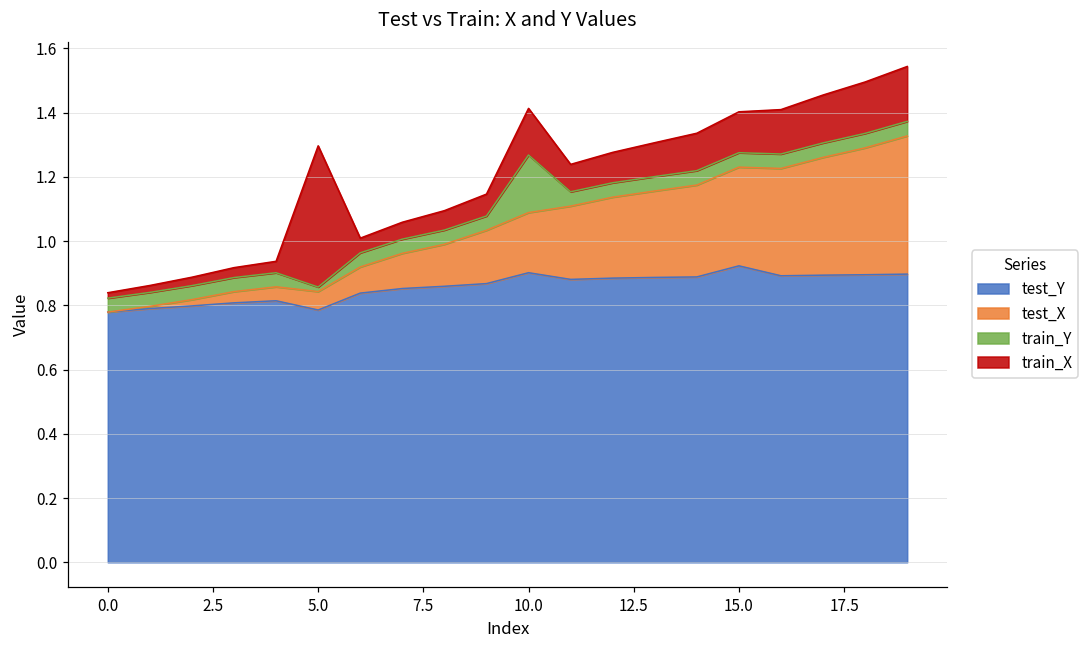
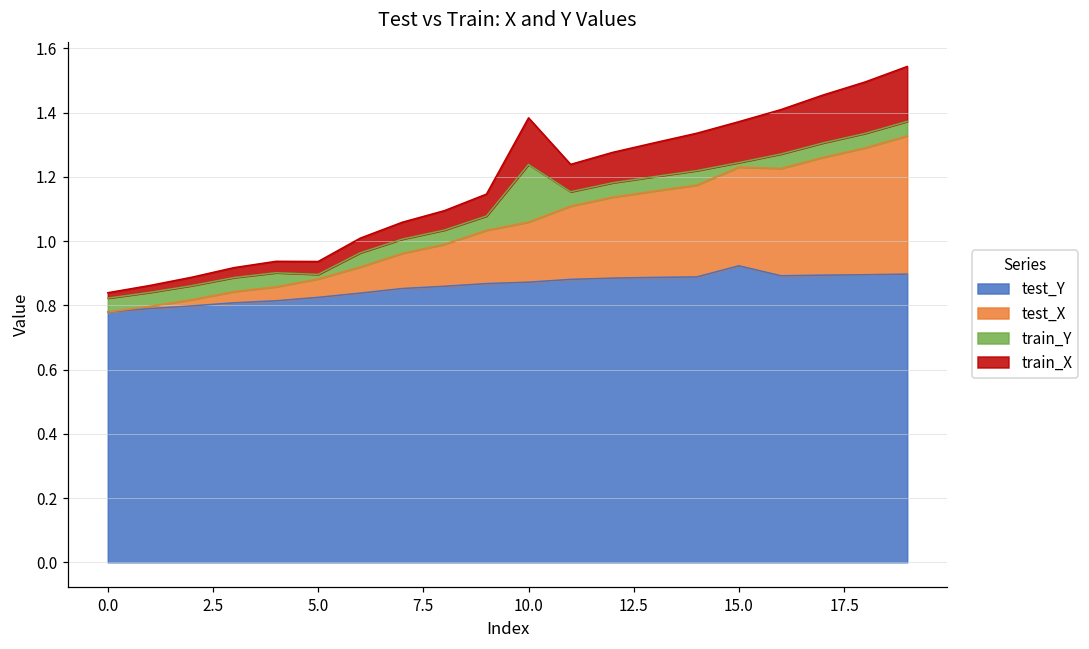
test_Y, 5.0: 0.79 -> 0.82
train_X, 5.0: 0.44 -> 0.04
test_Y, 10.0: 0.90 -> 0.87
train_Y, 15.0: 0.04 -> 0.01
